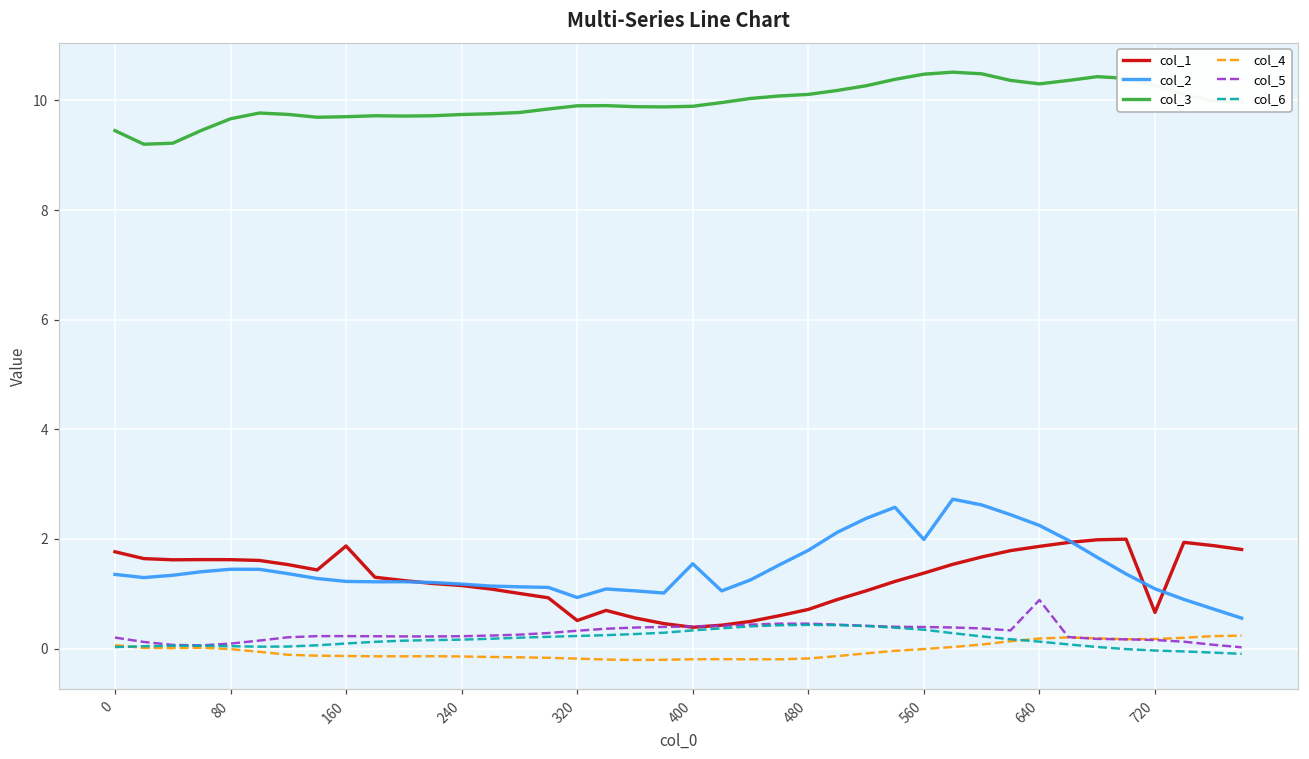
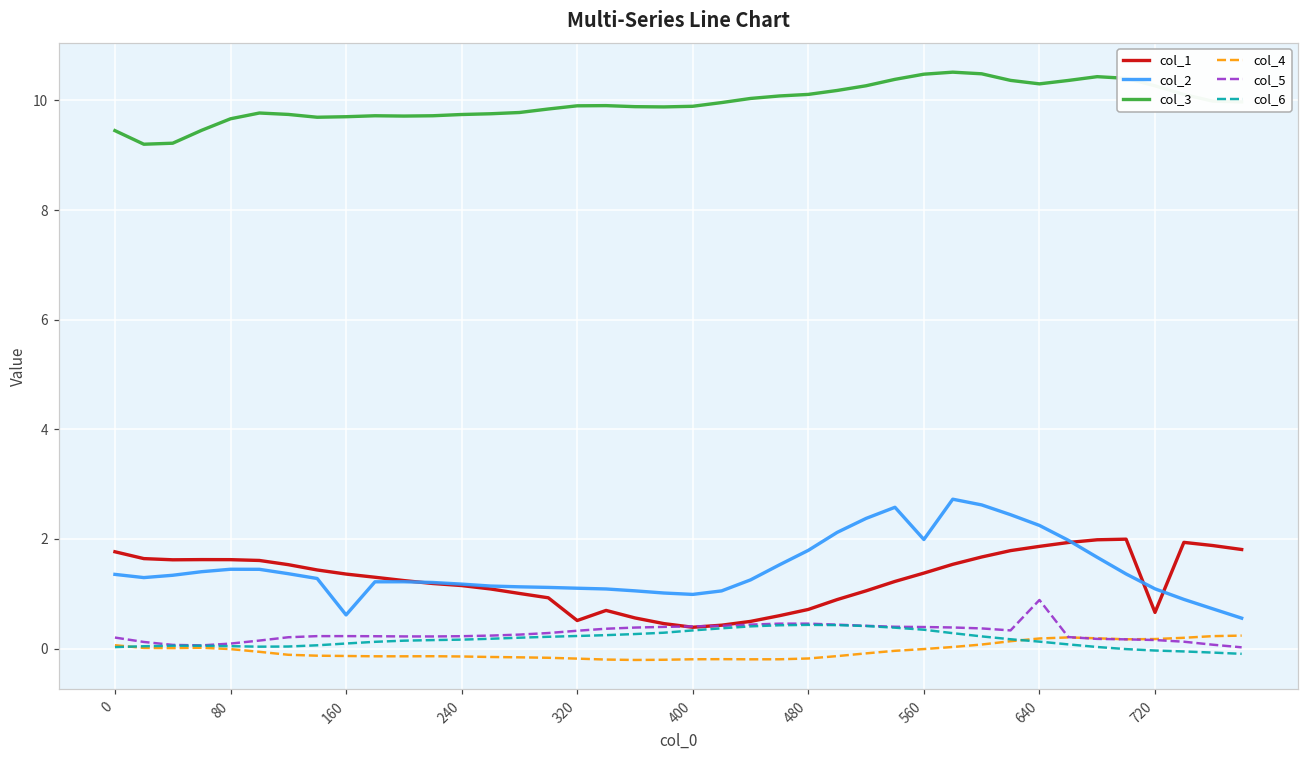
col_1, 160: 1.9 -> 1.4
col_2, 160: 1.2 -> 0.6
col_2, 320: 0.9 -> 1.1
col_2, 400: 1.5 -> 1.0
